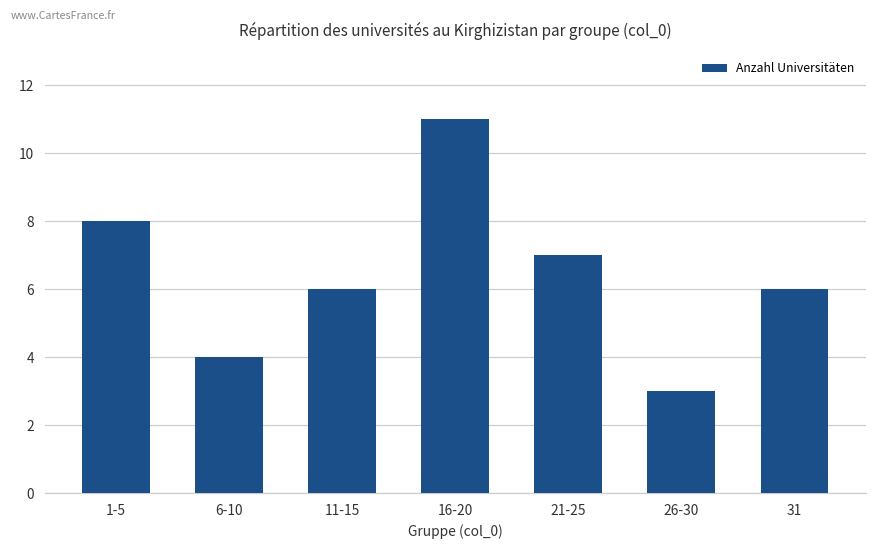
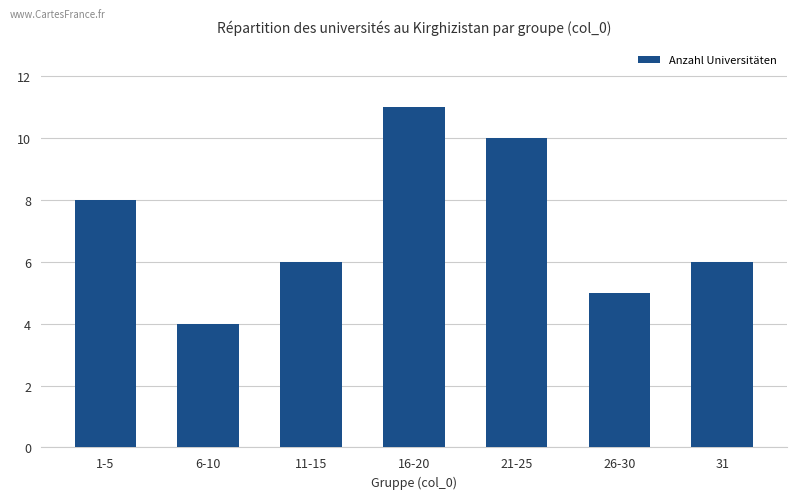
21-25: 7 -> 10
26-30: 3 -> 5
